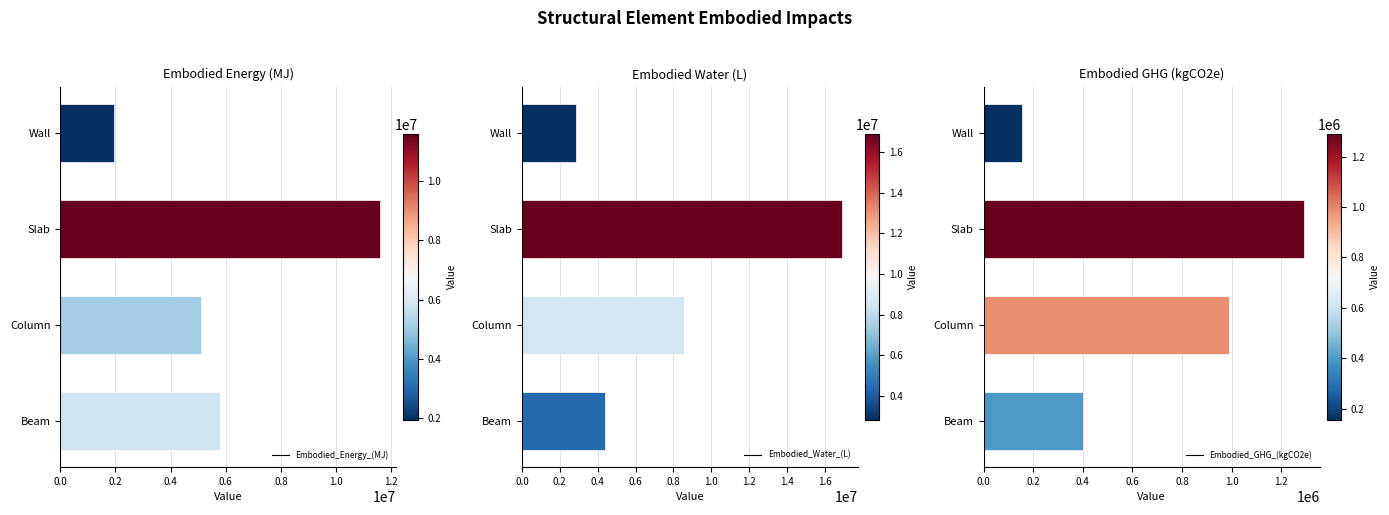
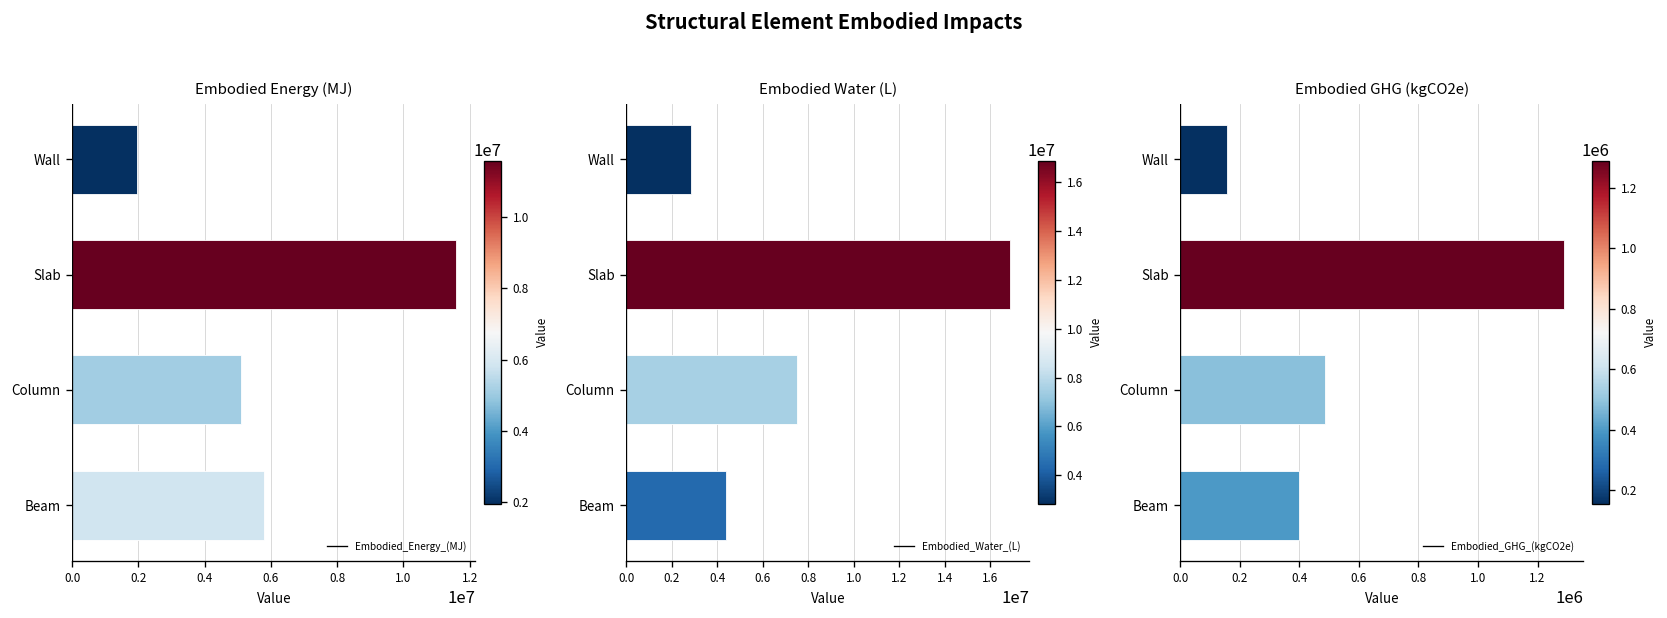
Embodied Water (L), Column: 8500000 -> 7500000
Embodied GHG (kgCO2e), Column: 990000 -> 490000
